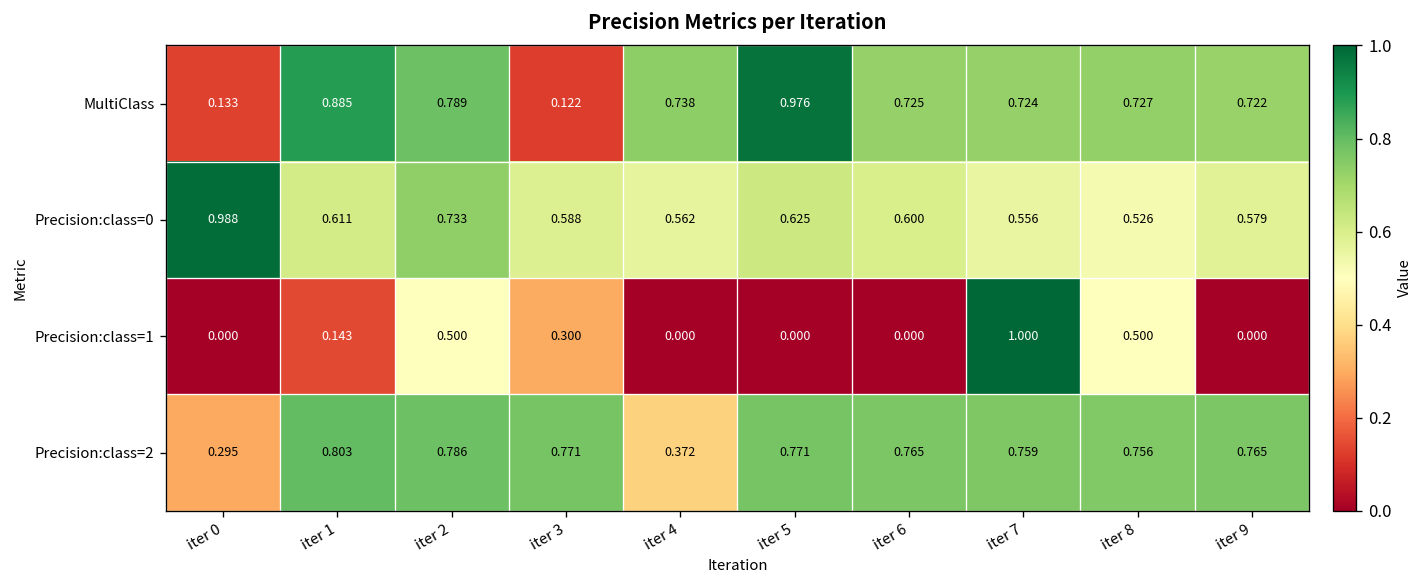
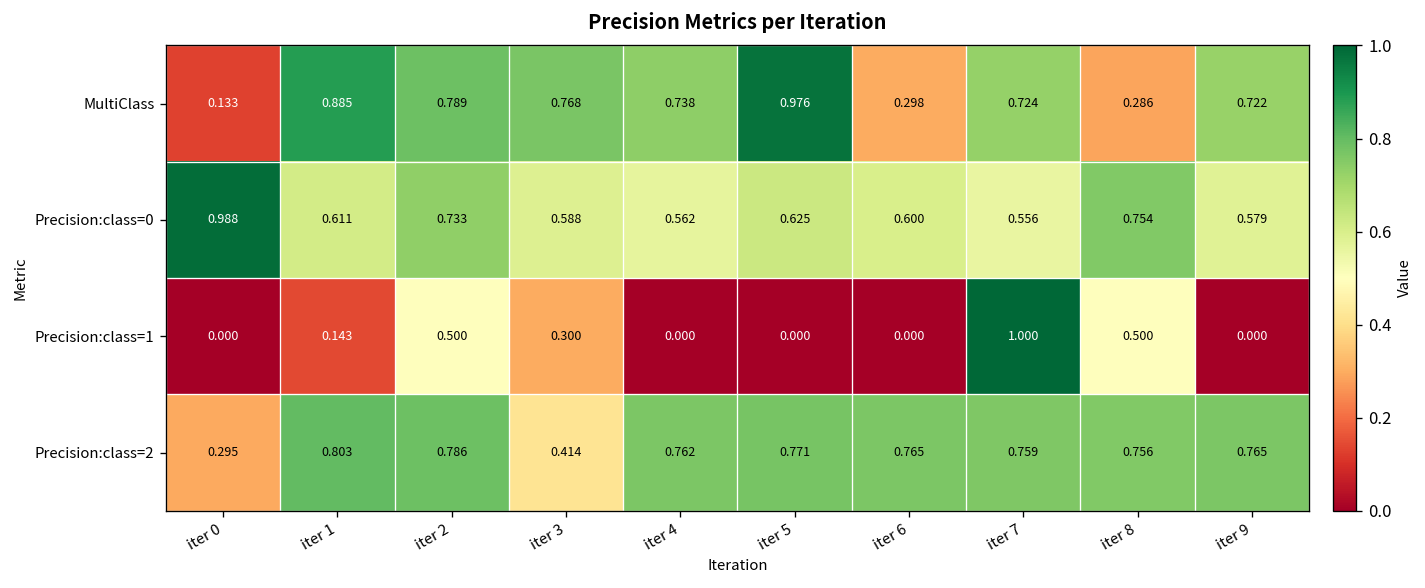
MultiClass, iter 3: 0.122 -> 0.768
MultiClass, iter 6: 0.725 -> 0.298
MultiClass, iter 8: 0.727 -> 0.286
Precision:class=0, iter 8: 0.526 -> 0.754
Precision:class=2, iter 3: 0.771 -> 0.414
Precision:class=2, iter 4: 0.372 -> 0.762
